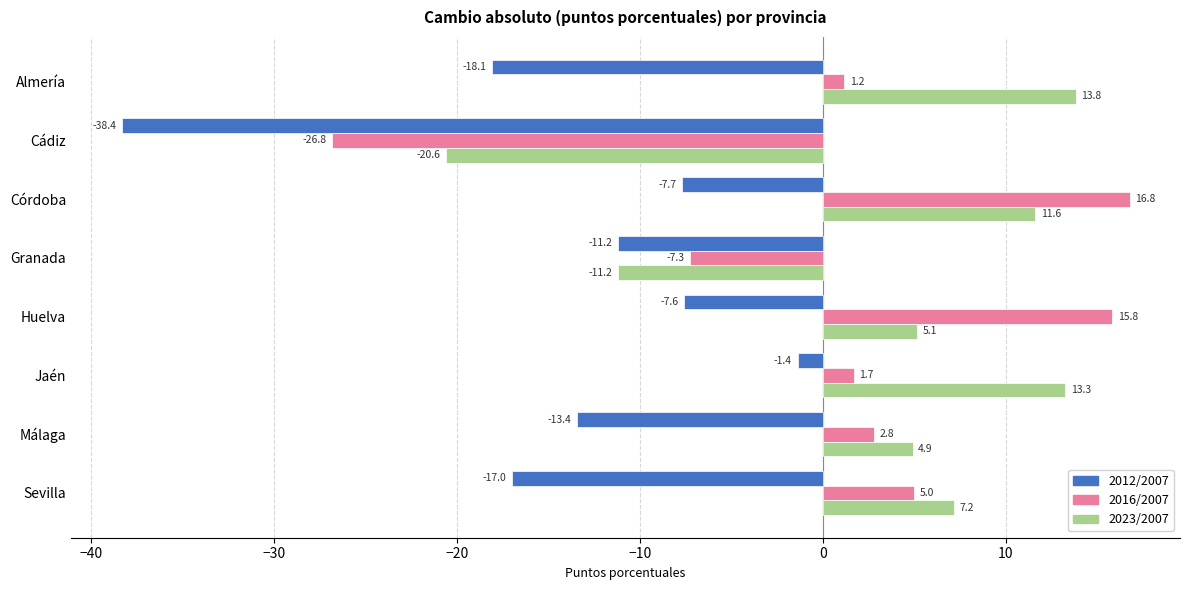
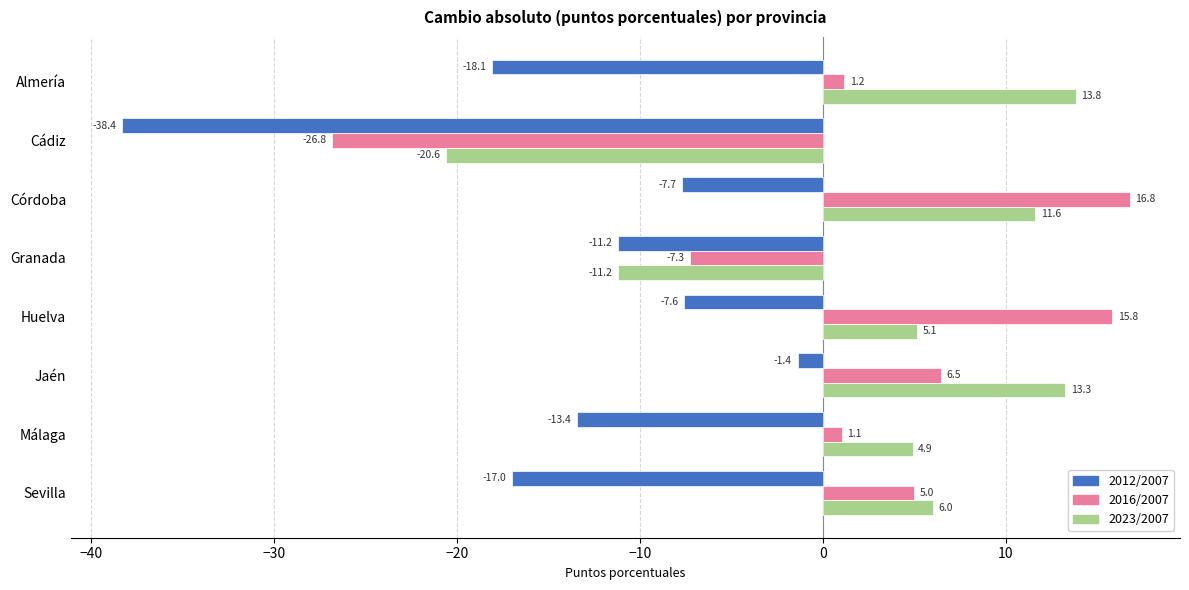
2016/2007, Jaén: 1.7 -> 6.5
2016/2007, Málaga: 2.8 -> 1.1
2023/2007, Sevilla: 7.2 -> 6.0
